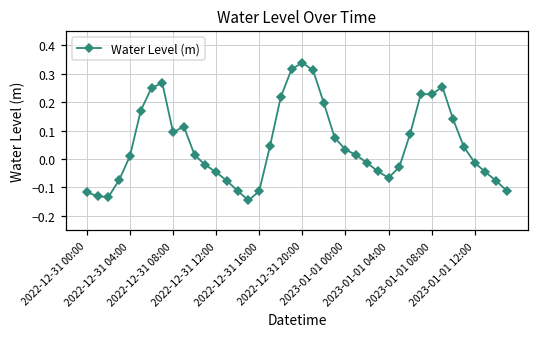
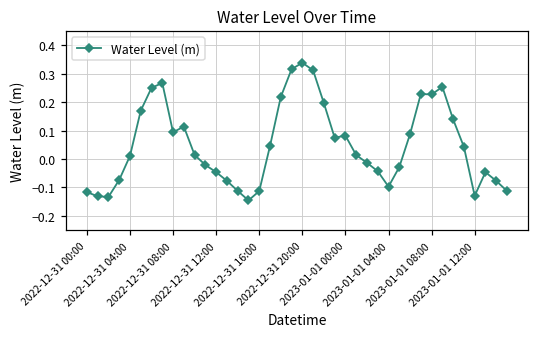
2023-01-01 00:00: 0.03 -> 0.08
2023-01-01 04:00: -0.07 -> -0.10
2023-01-01 12:00: -0.01 -> -0.13
